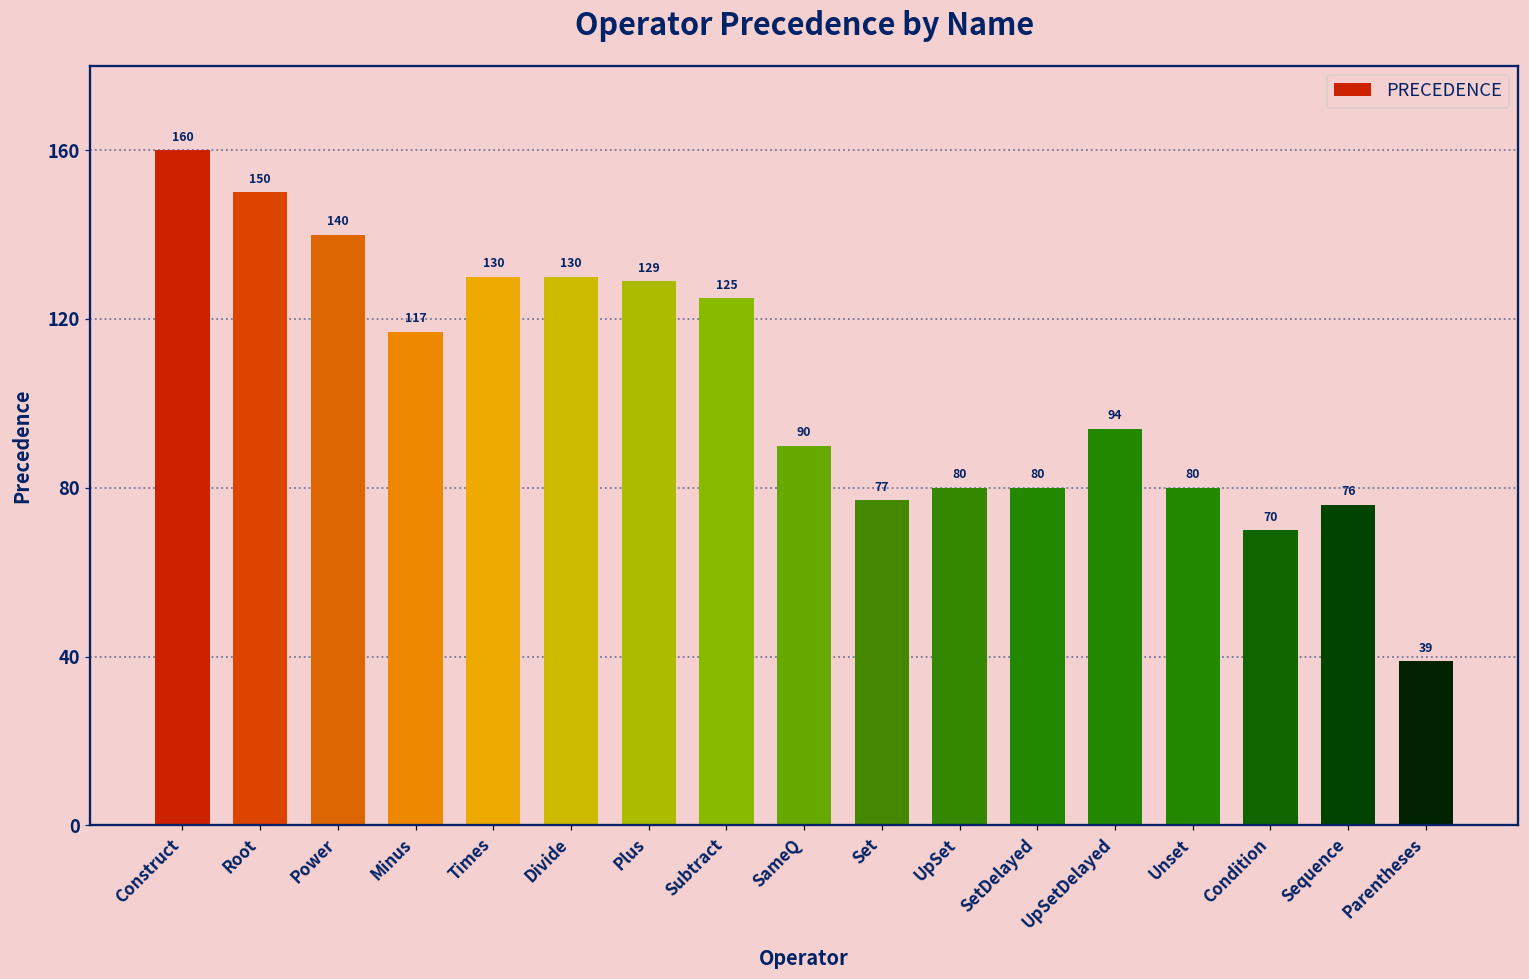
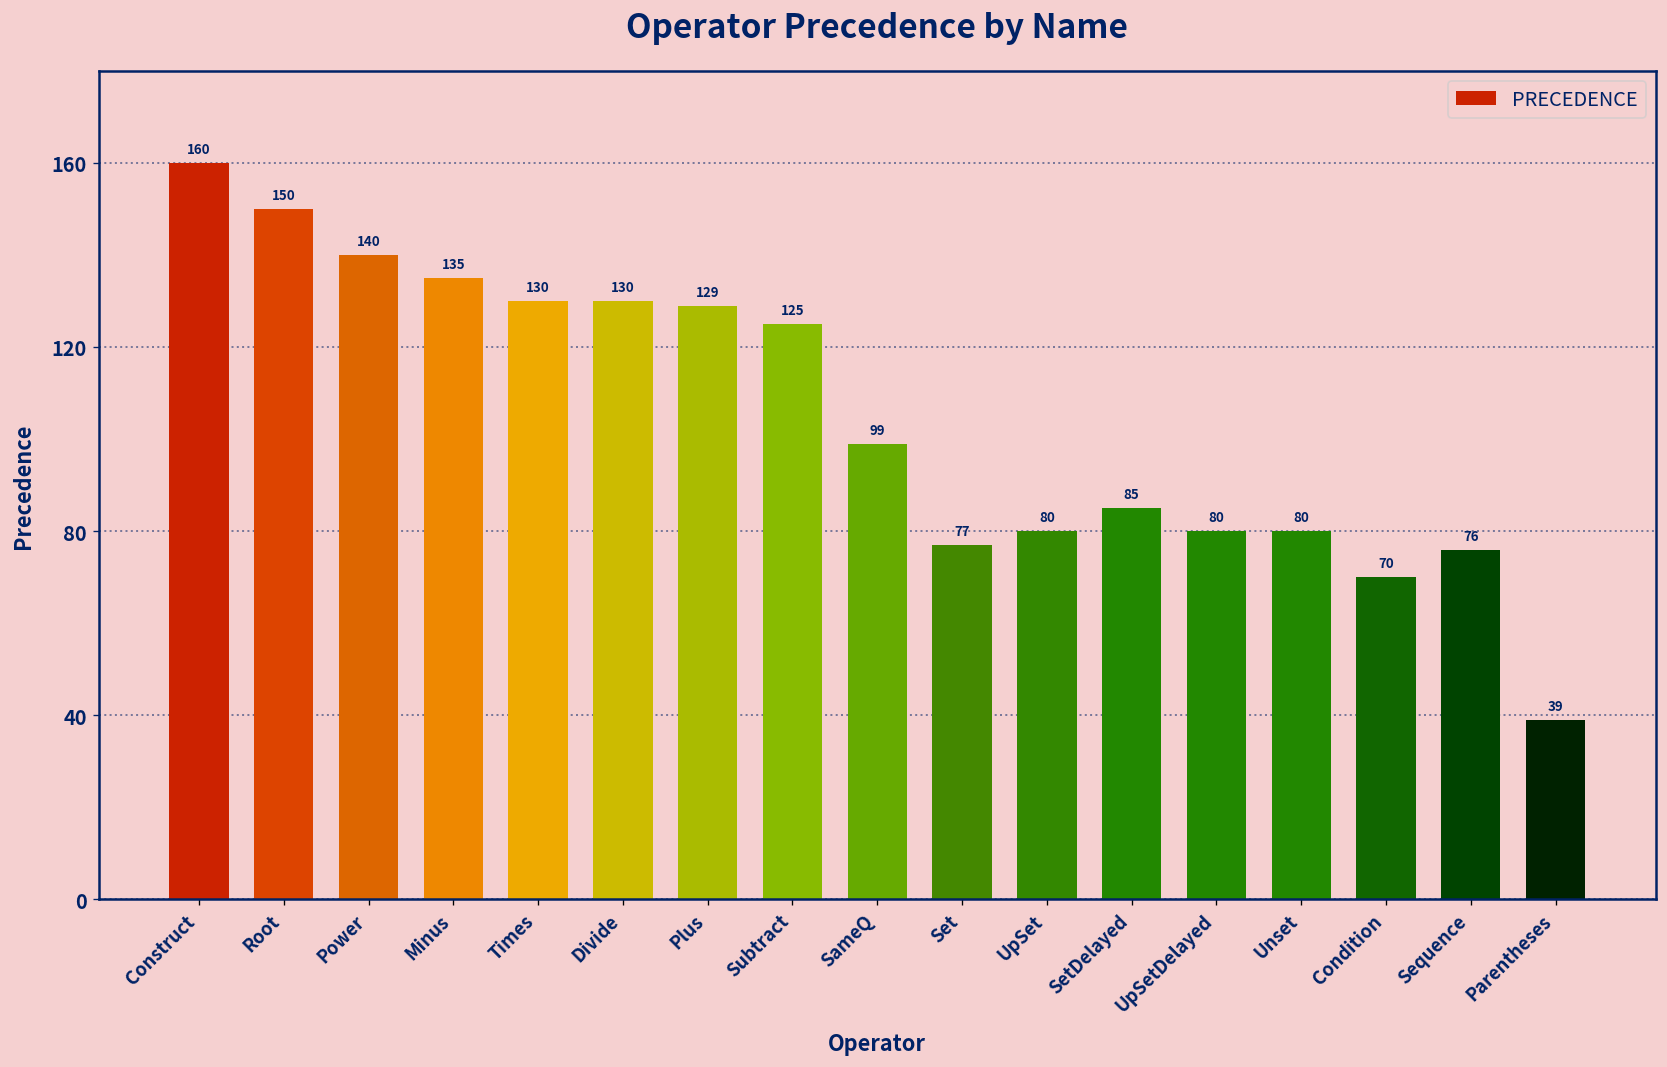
Minus: 117 -> 135
SameQ: 90 -> 99
SetDelayed: 80 -> 85
UpSetDelayed: 94 -> 80
